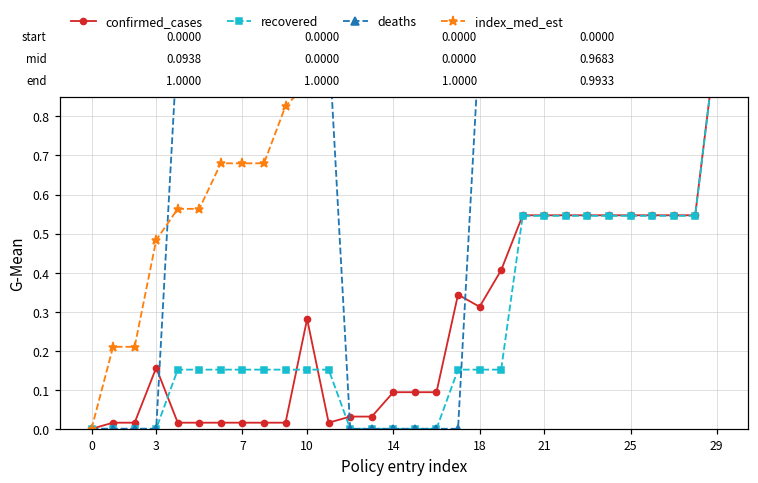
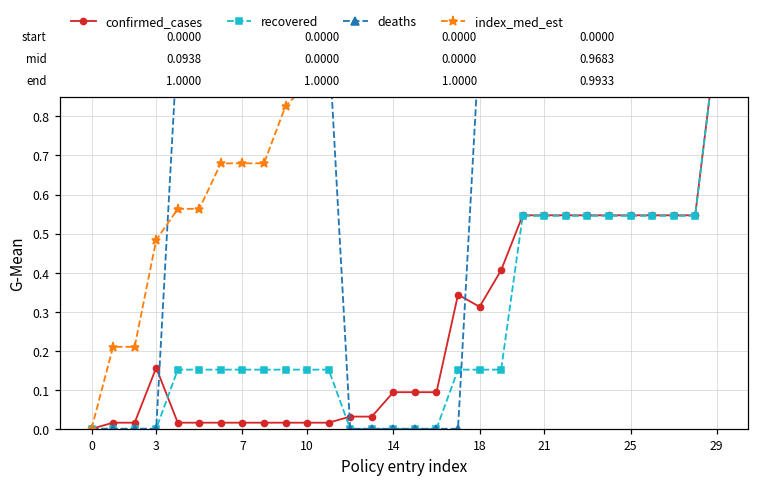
confirmed_cases, 10: 0.28 -> 0.02
